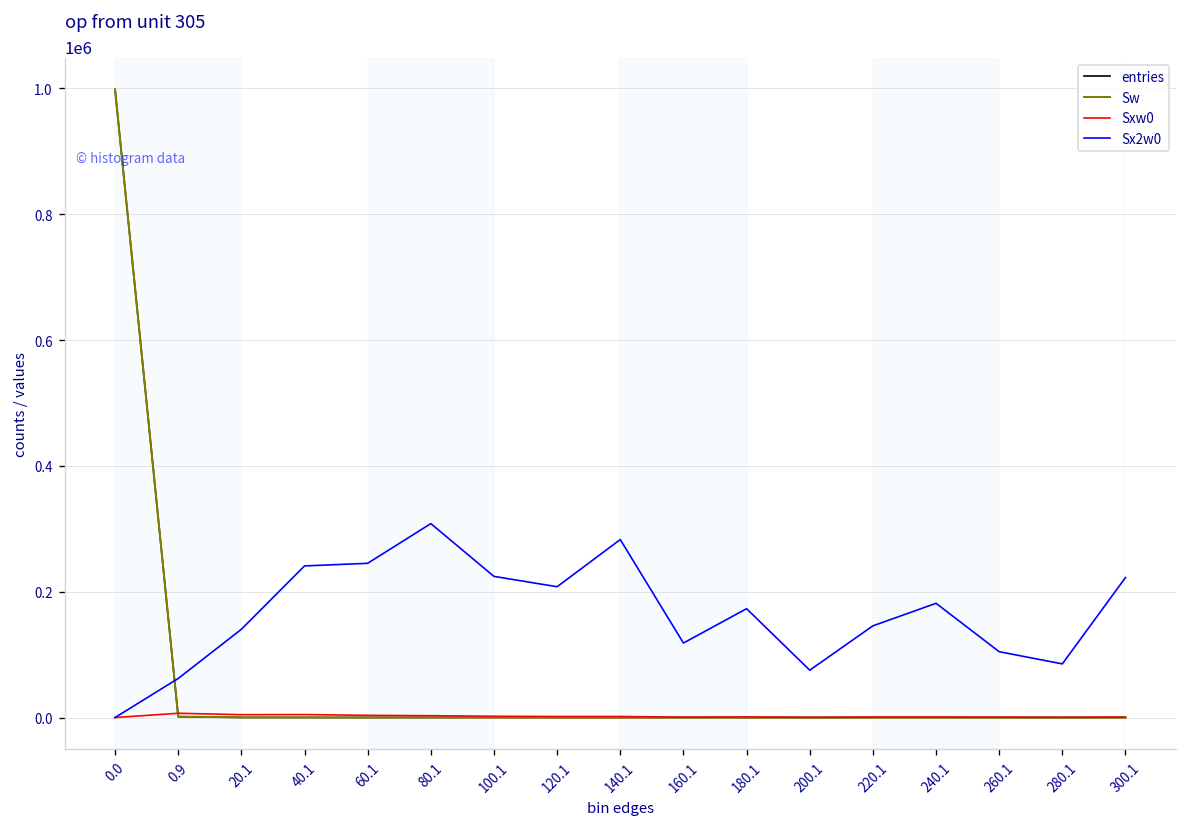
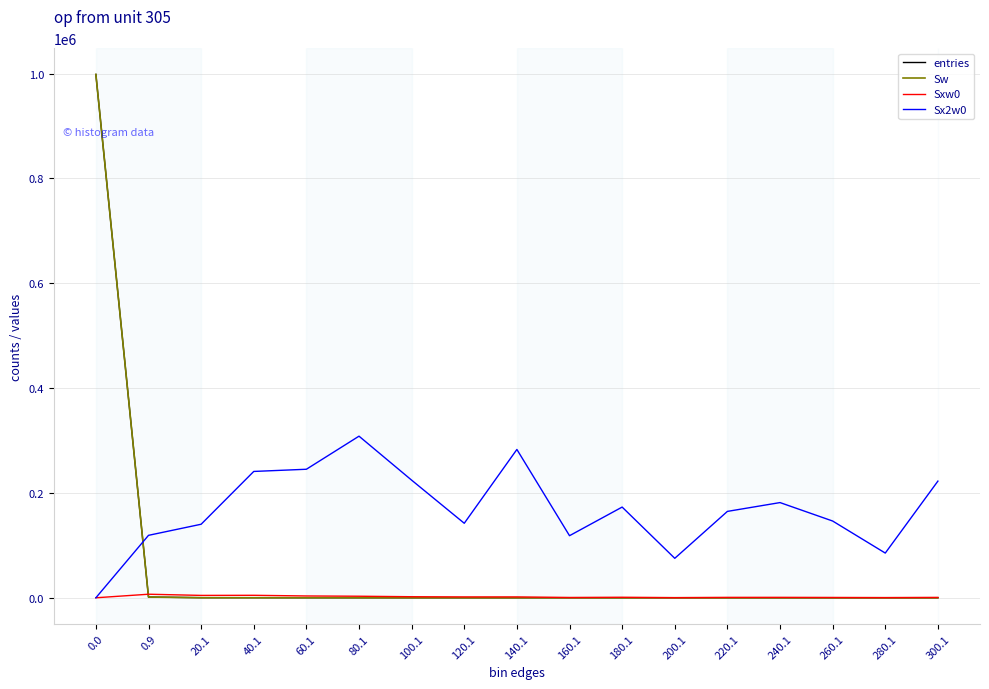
Sx2w0, 0.9: 60000 -> 120000
Sx2w0, 120.1: 210000 -> 140000
Sx2w0, 220.1: 150000 -> 160000
Sx2w0, 260.1: 100000 -> 150000
